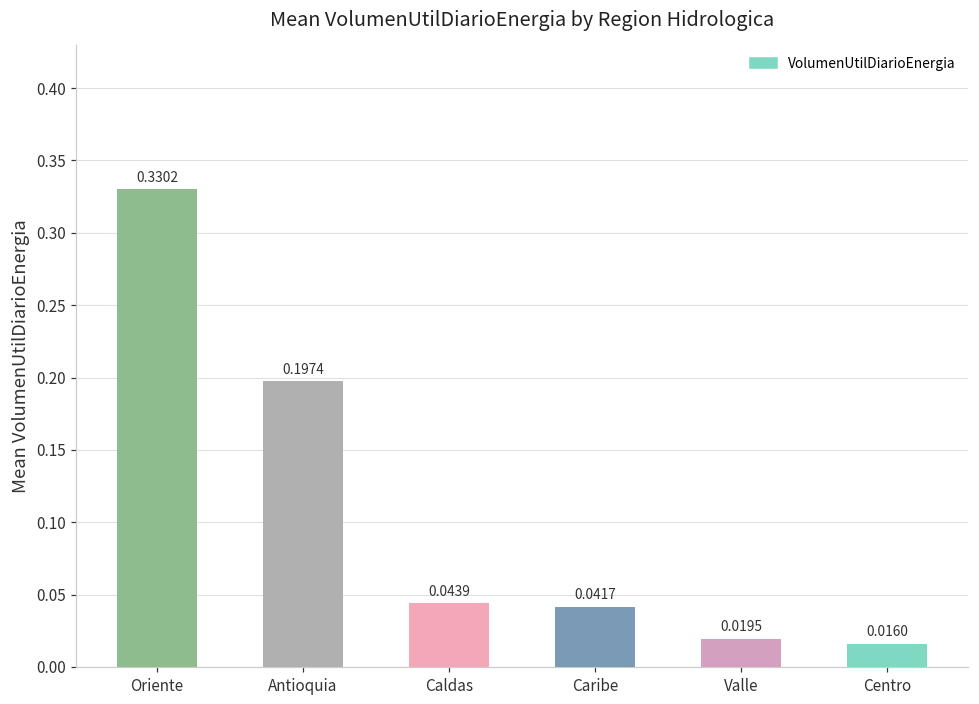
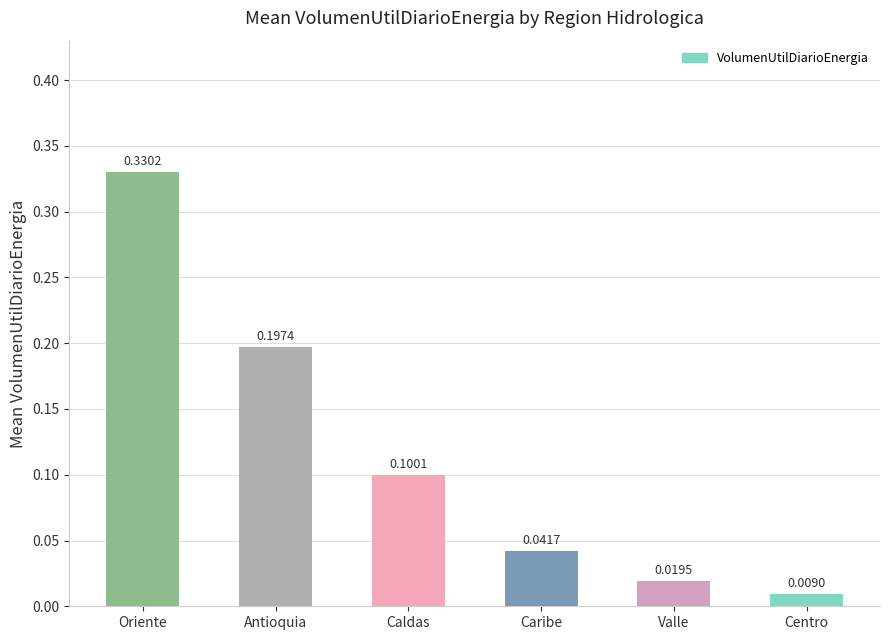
Caldas: 0.0439 -> 0.1001
Centro: 0.0160 -> 0.0090
